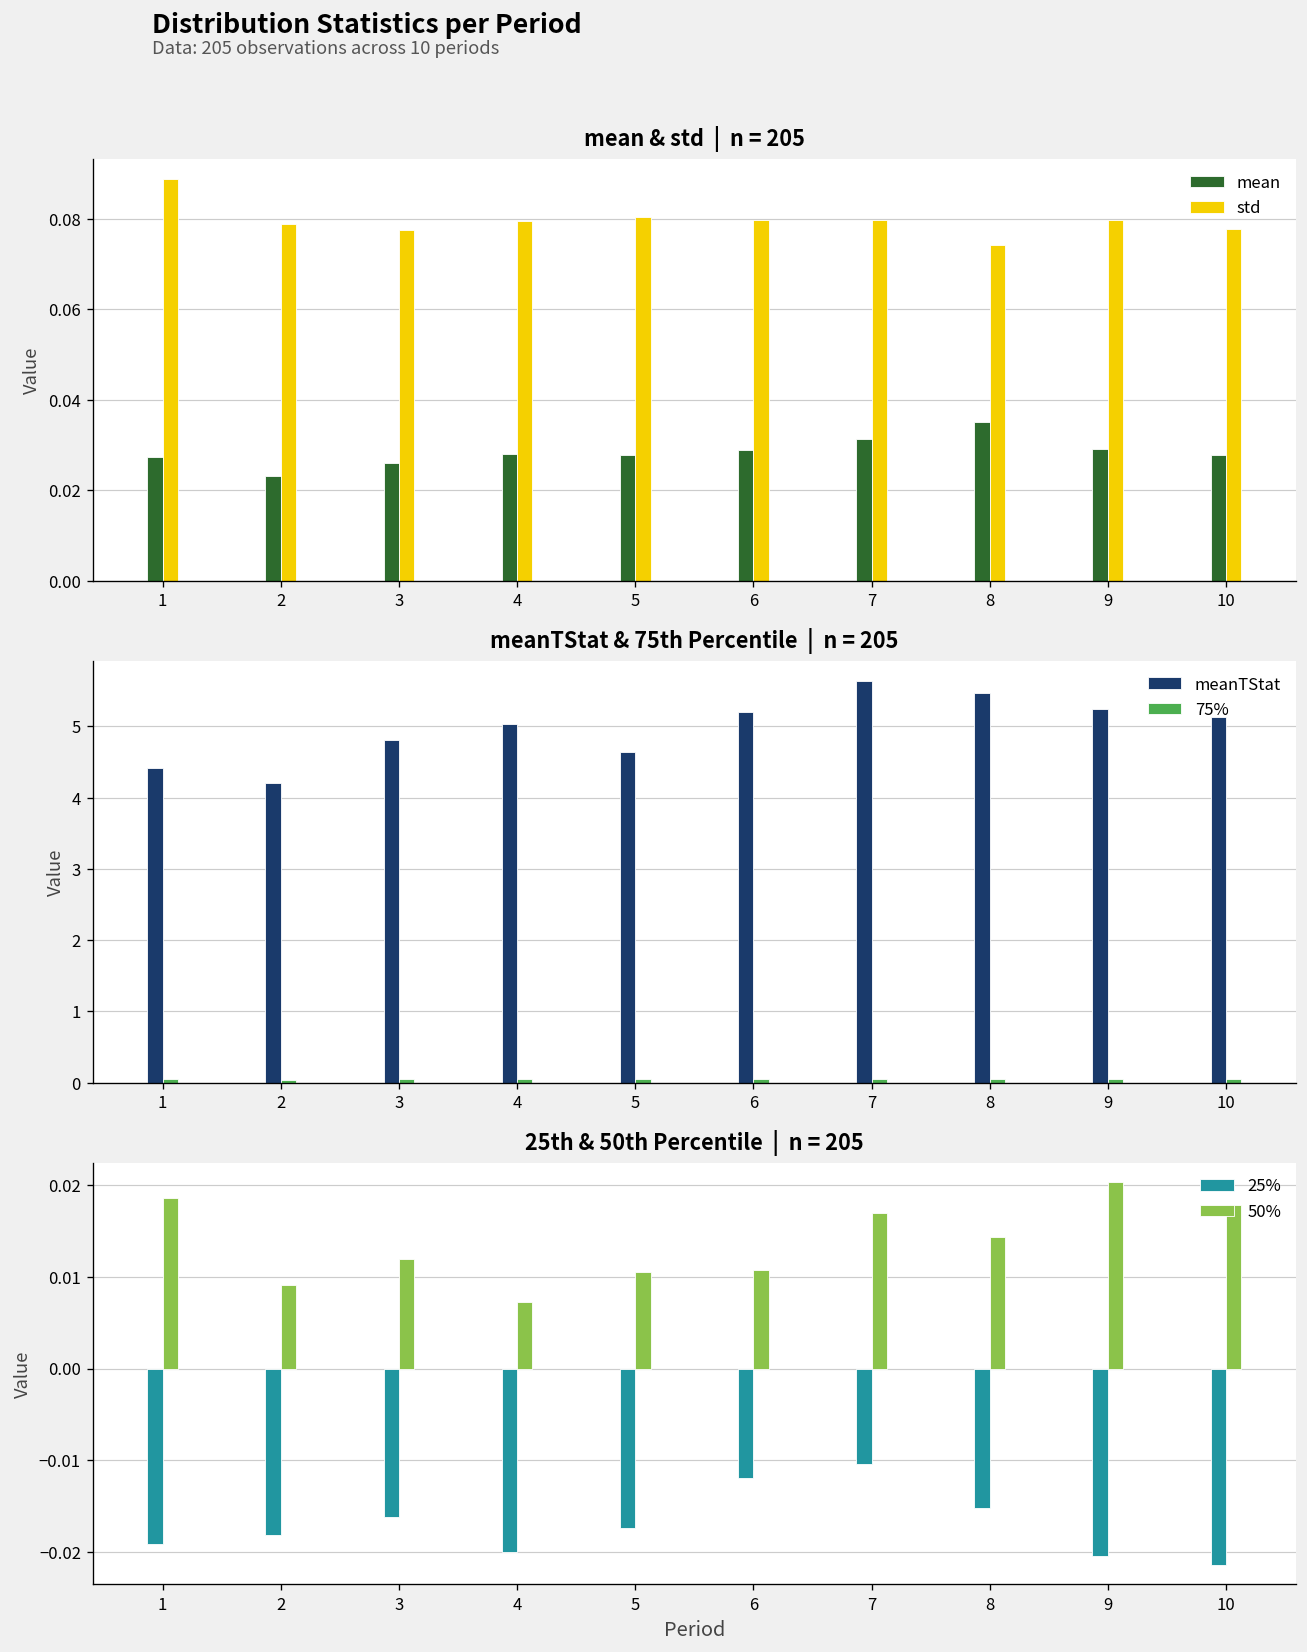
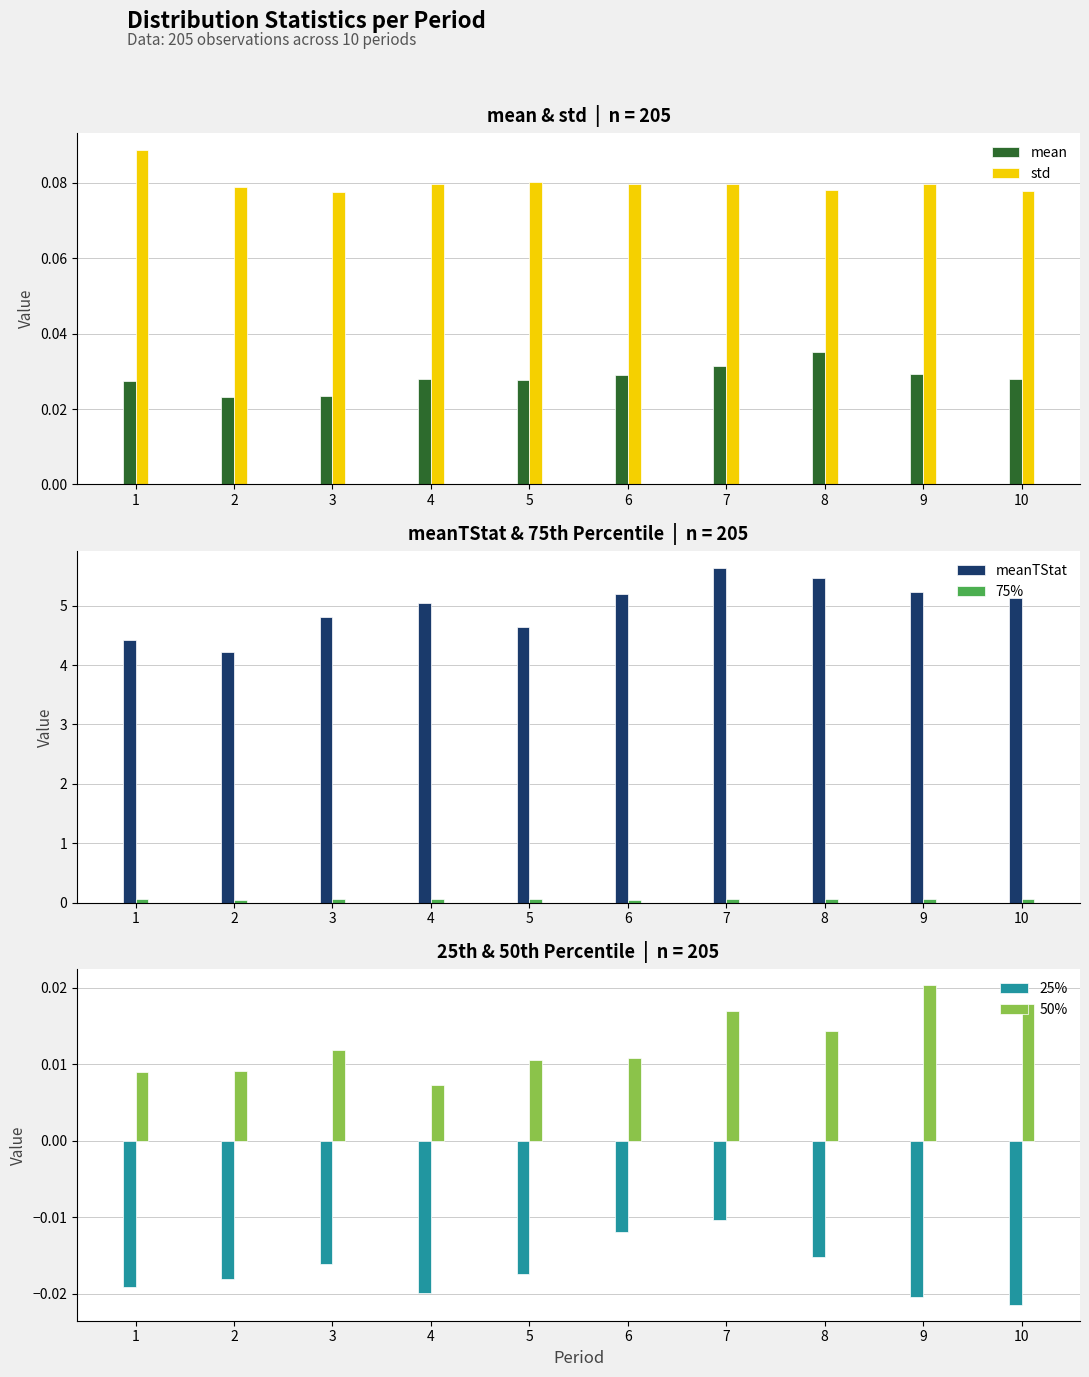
mean & std | n = 205, mean, 3: 0.026 -> 0.023
mean & std | n = 205, std, 8: 0.074 -> 0.078
25th & 50th Percentile | n = 205, 50%, 1: 0.019 -> 0.009
